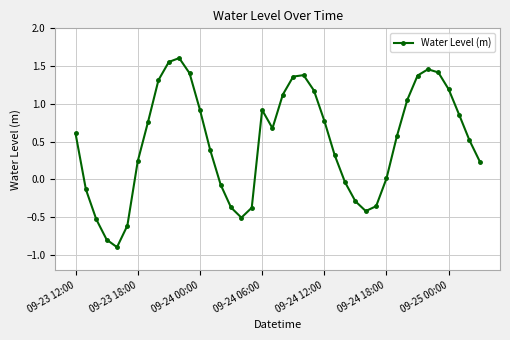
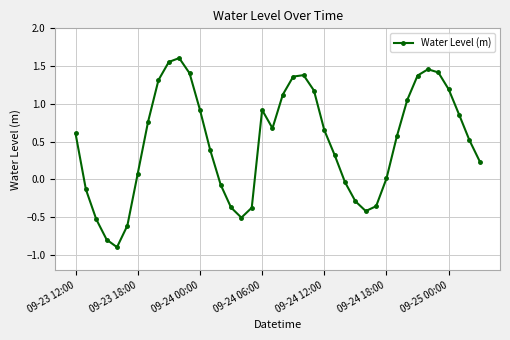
09-23 18:00: 0.2 -> 0.1
09-24 12:00: 0.8 -> 0.7
